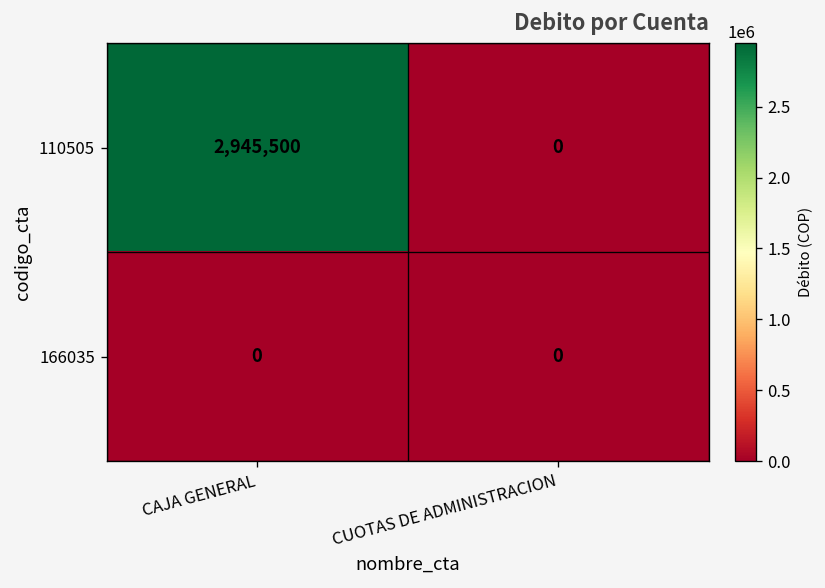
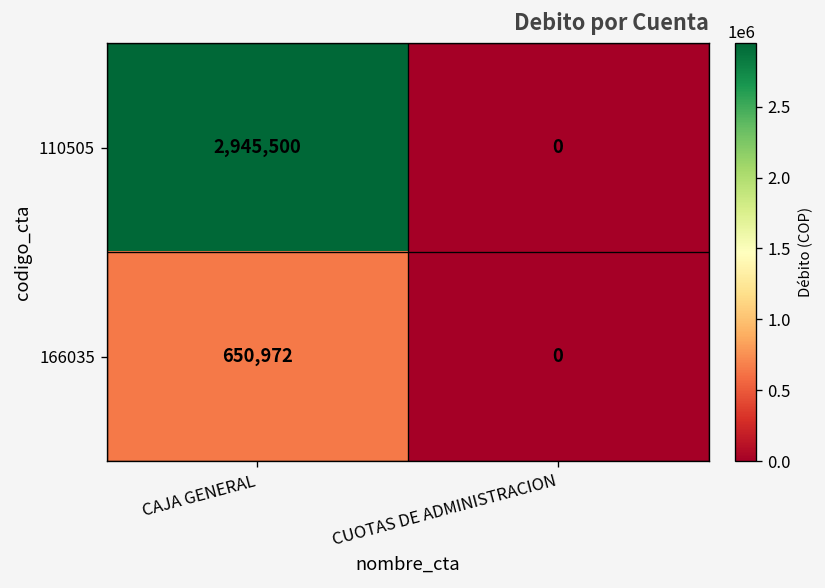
166035, CAJA GENERAL: 0 -> 650,972
